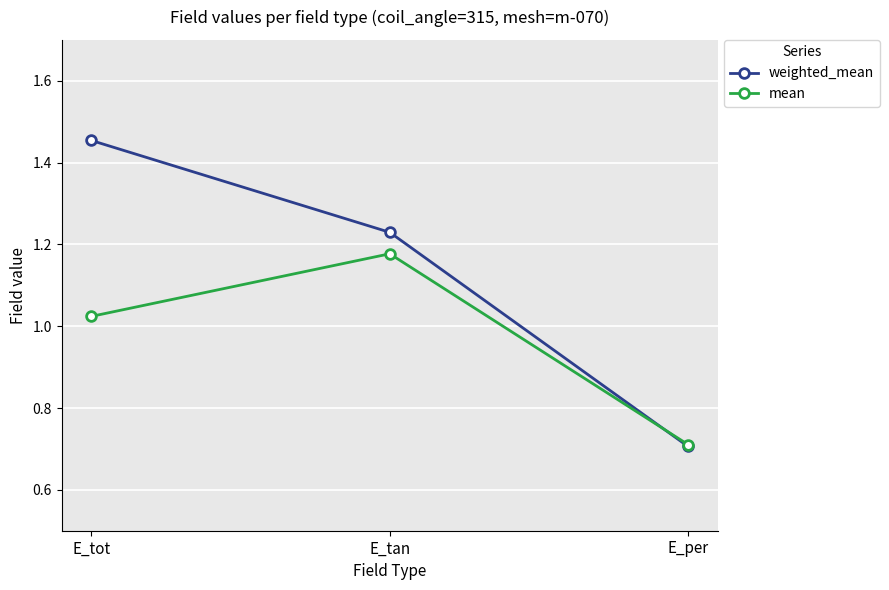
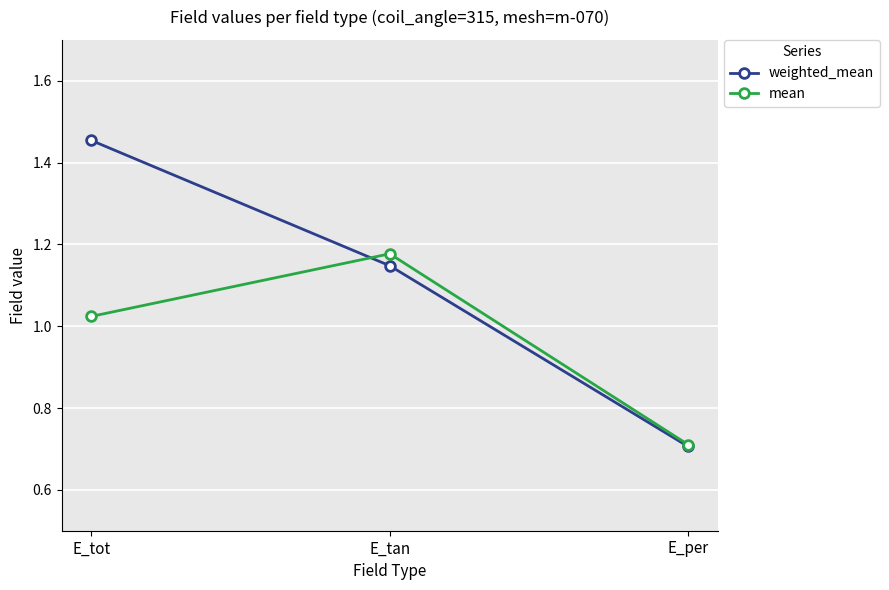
weighted_mean, E_tan: 1.23 -> 1.15
